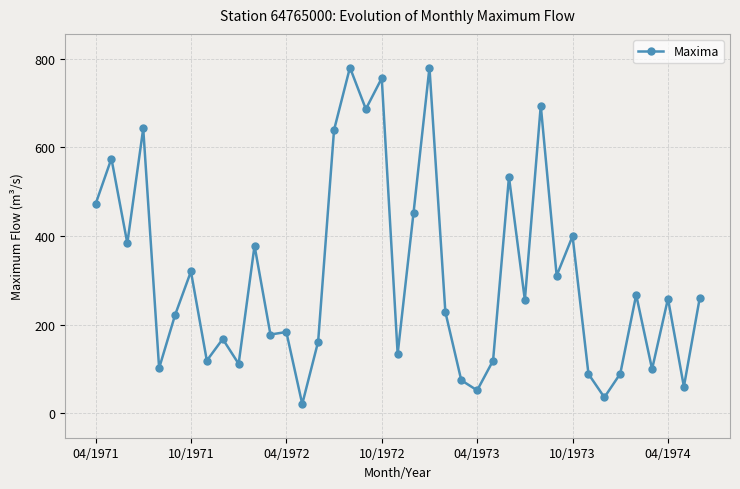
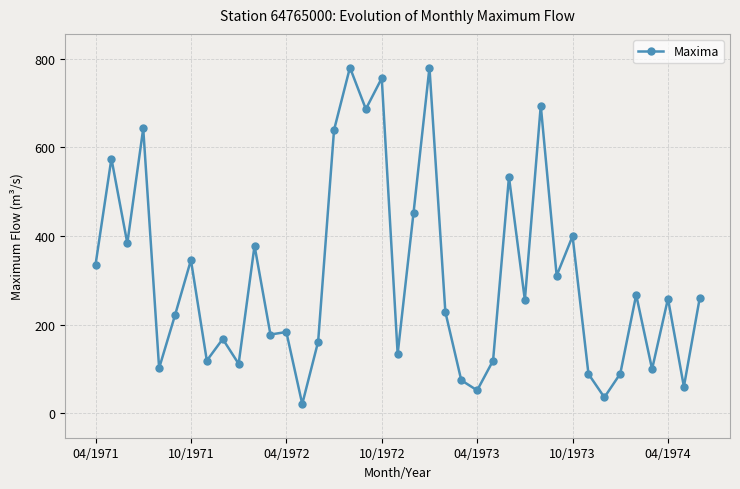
04/1971: 470 -> 340
10/1971: 320 -> 350
